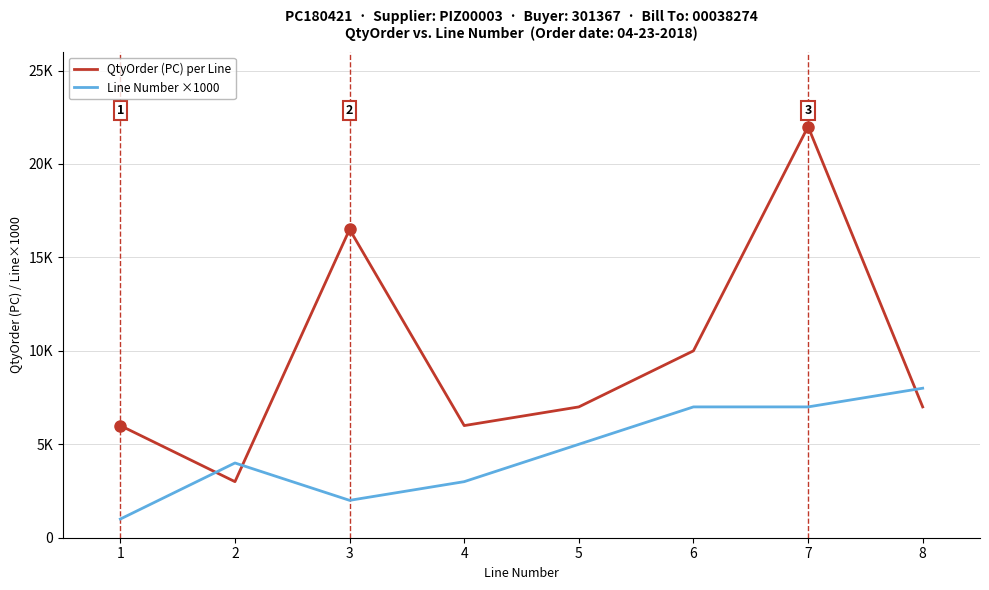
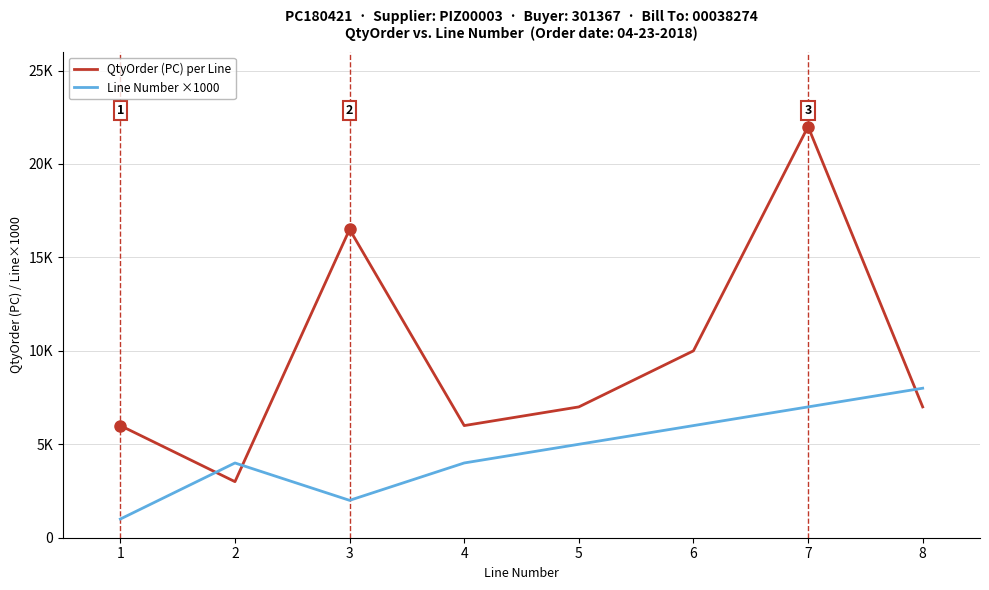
Line Number ×1000, 4: 3000 -> 4000
Line Number ×1000, 6: 7000 -> 6000
